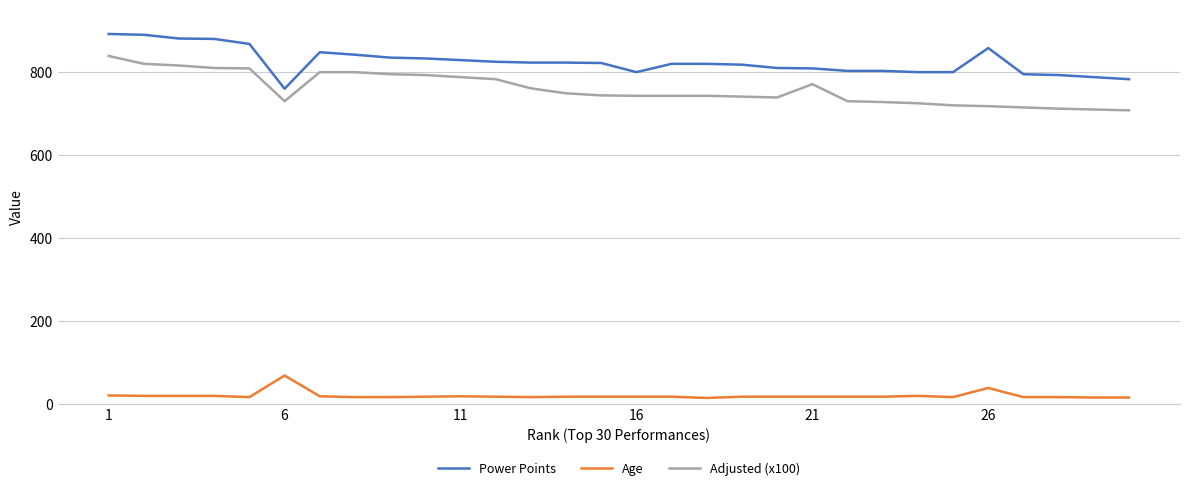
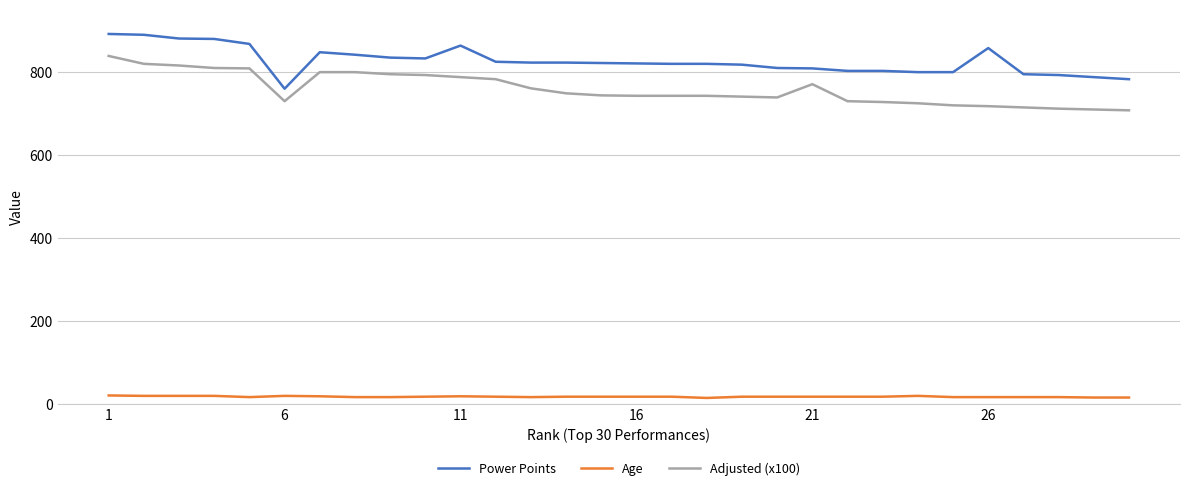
Age, 6: 70 -> 20
Power Points, 11: 830 -> 860
Power Points, 16: 800 -> 820
Age, 26: 40 -> 20
